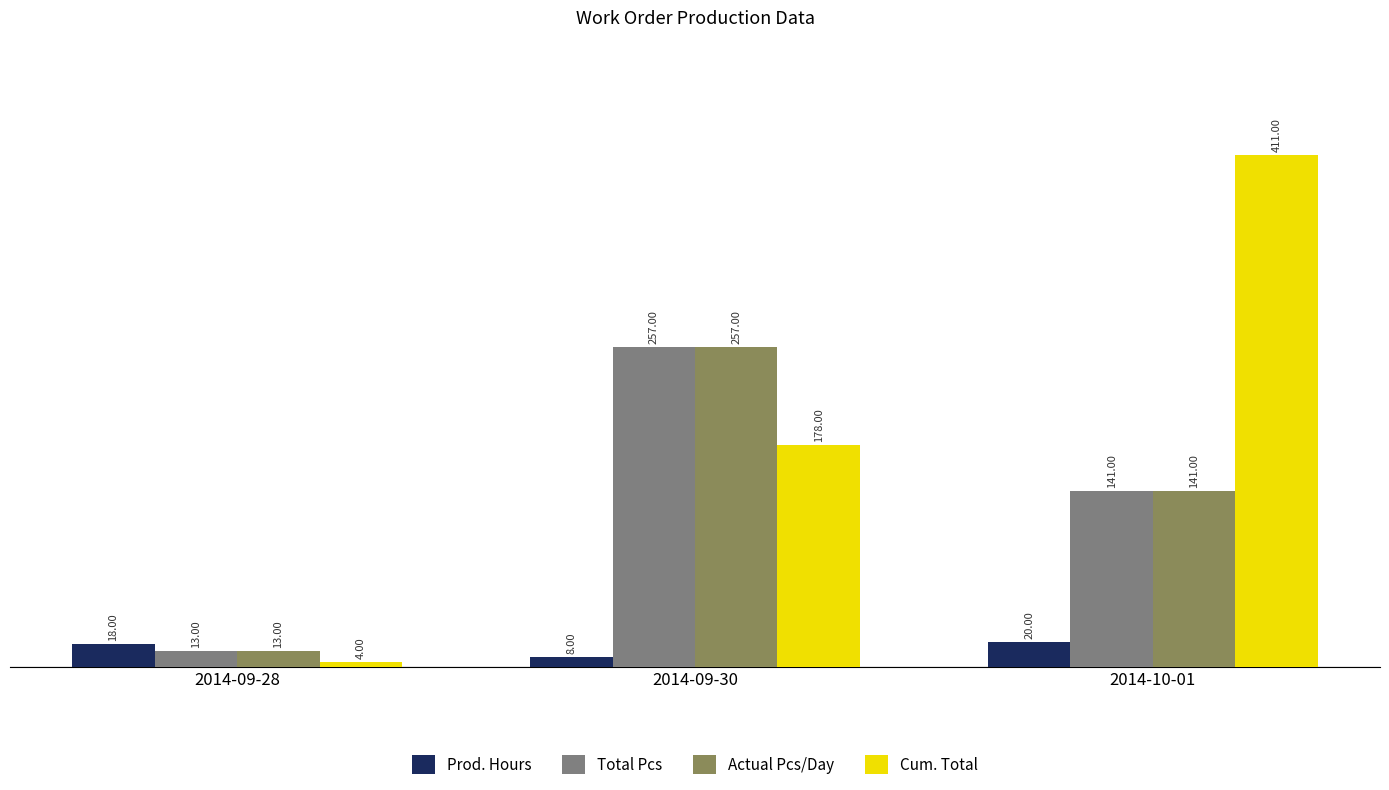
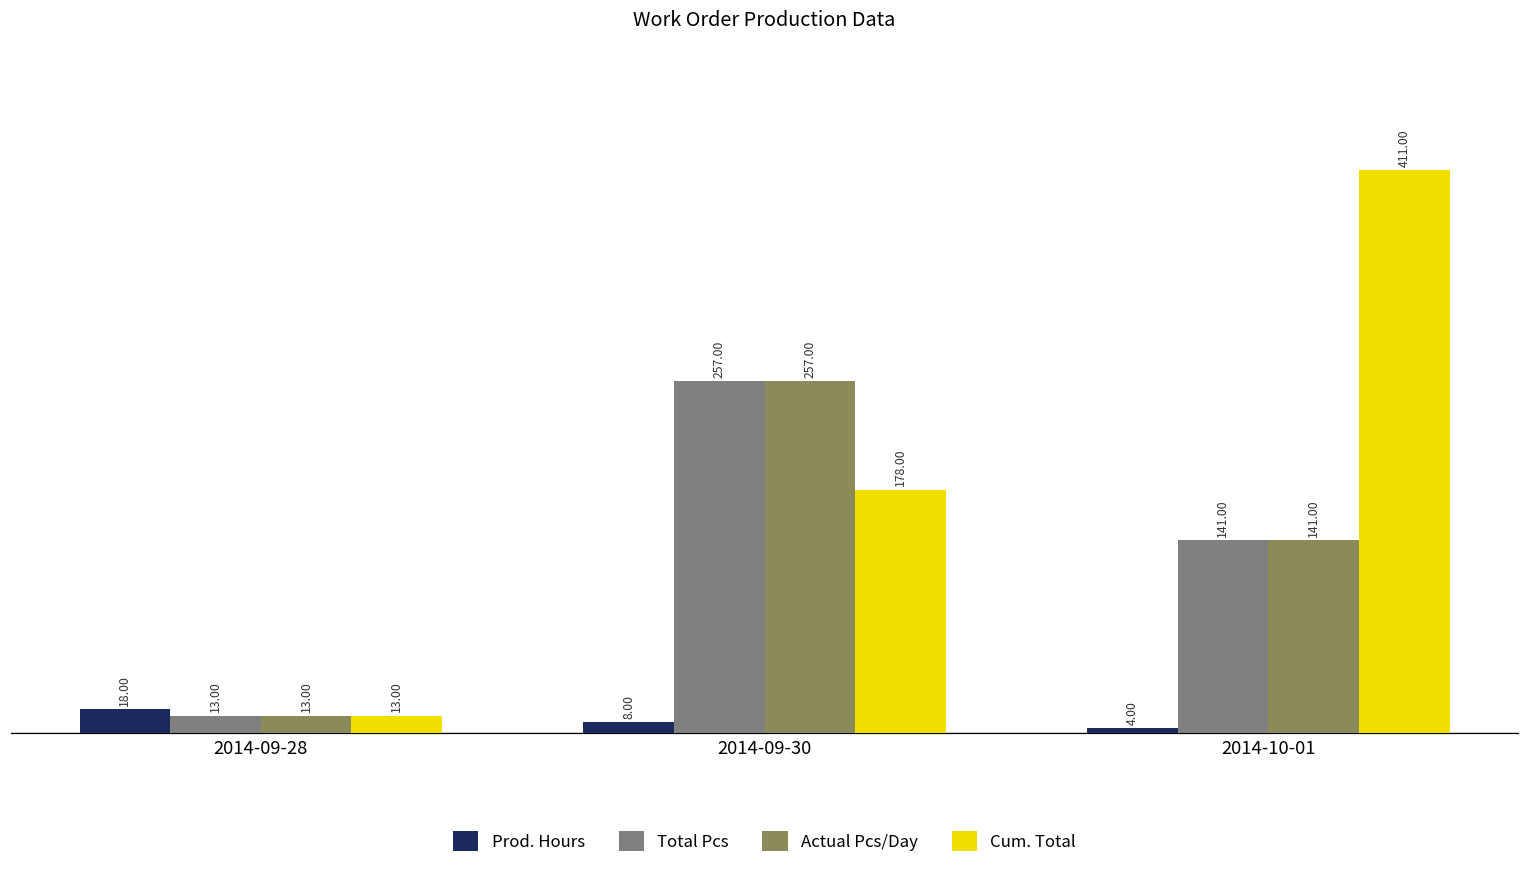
Cum. Total, 2014-09-28: 4.00 -> 13.00
Prod. Hours, 2014-10-01: 20.00 -> 4.00
